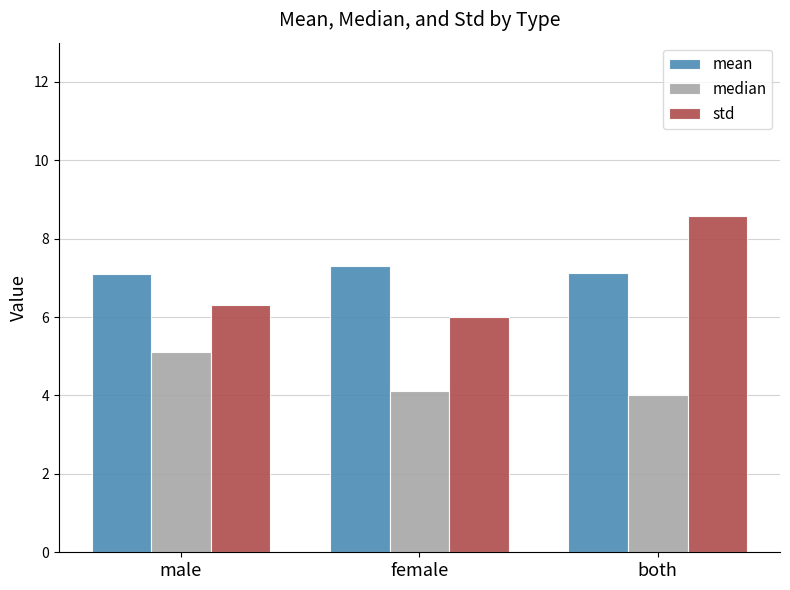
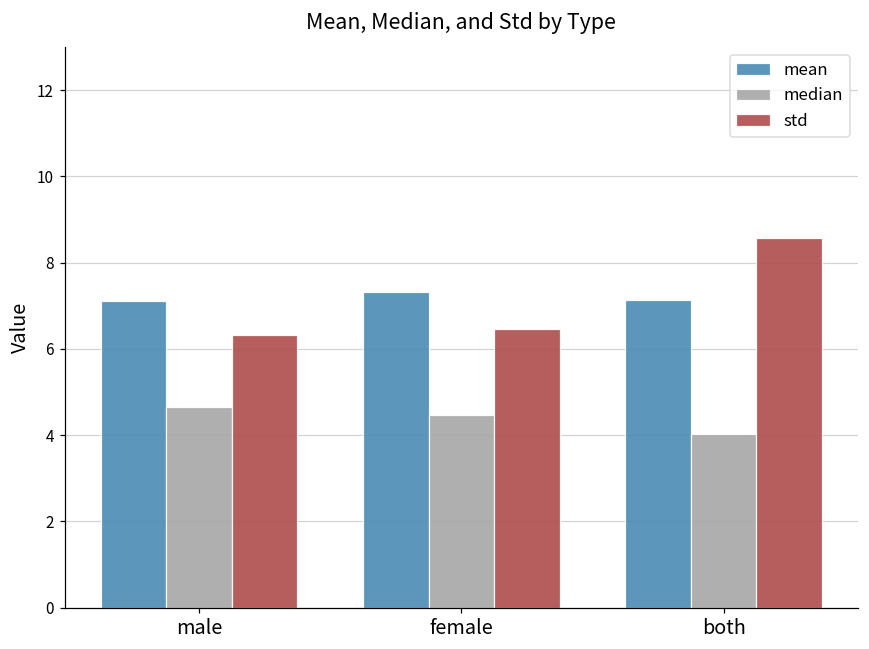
median, male: 5.1 -> 4.7
median, female: 4.1 -> 4.5
std, female: 6.0 -> 6.5
